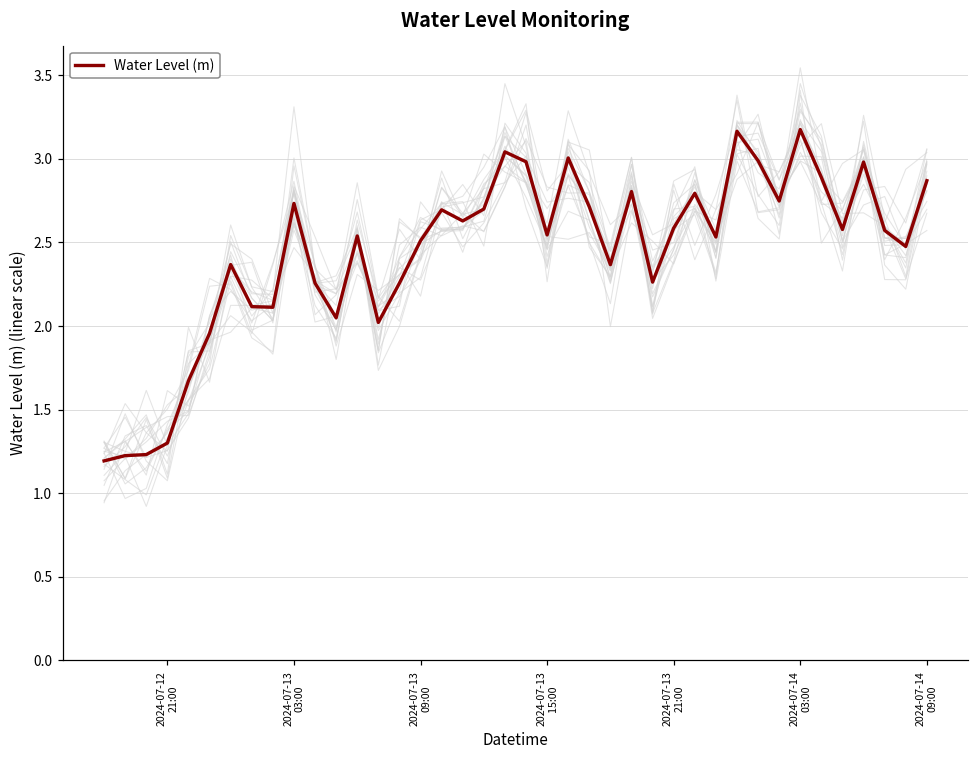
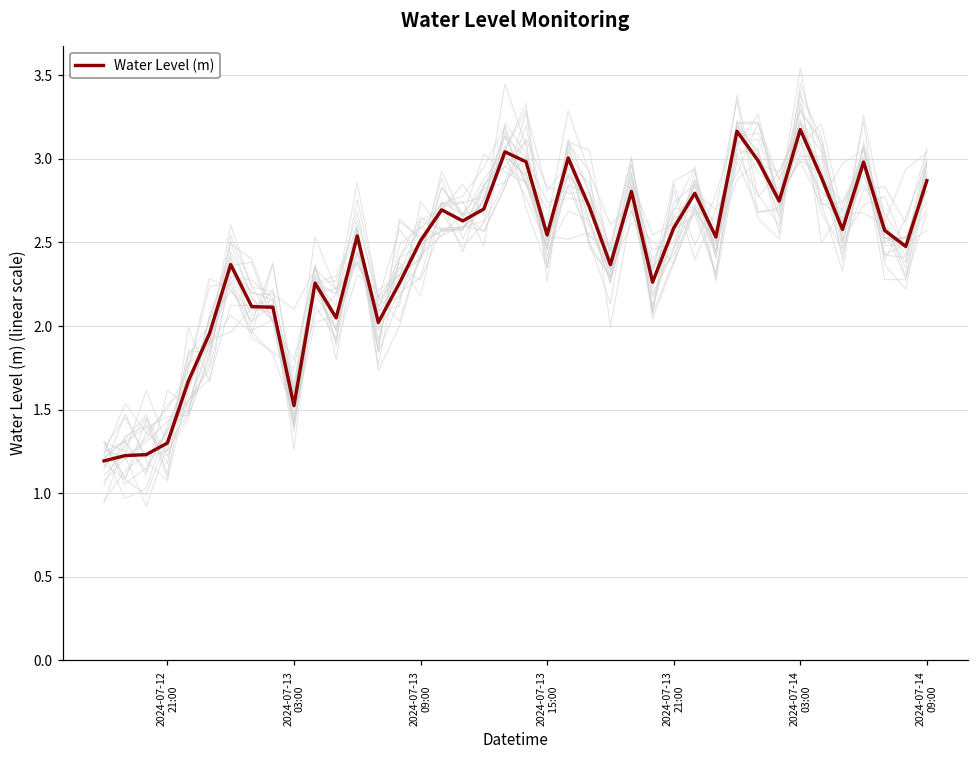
Water Level (m), 2024-07-13 03:00: 2.73 -> 1.52
